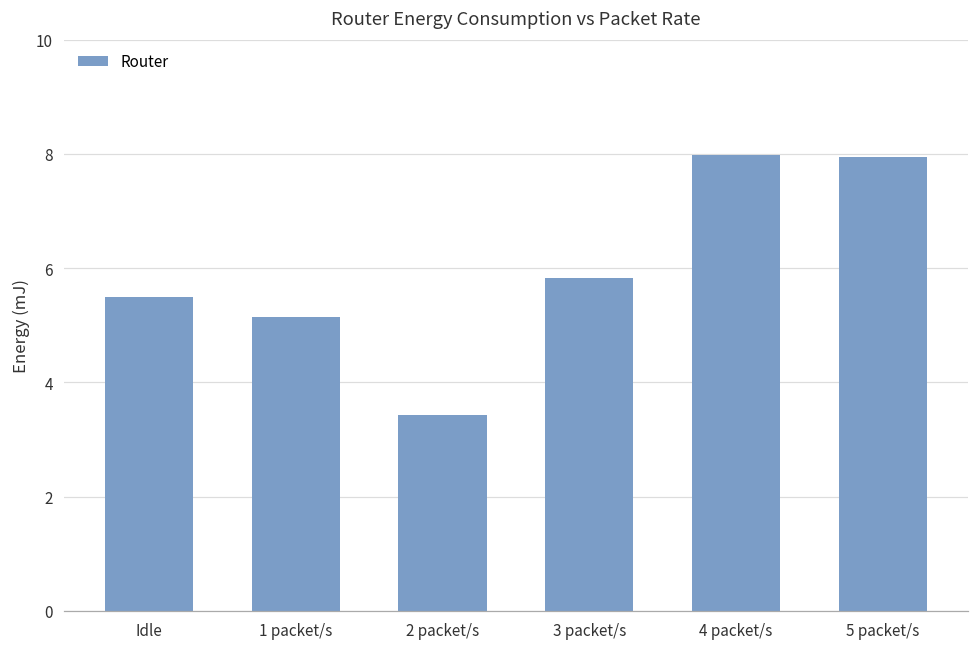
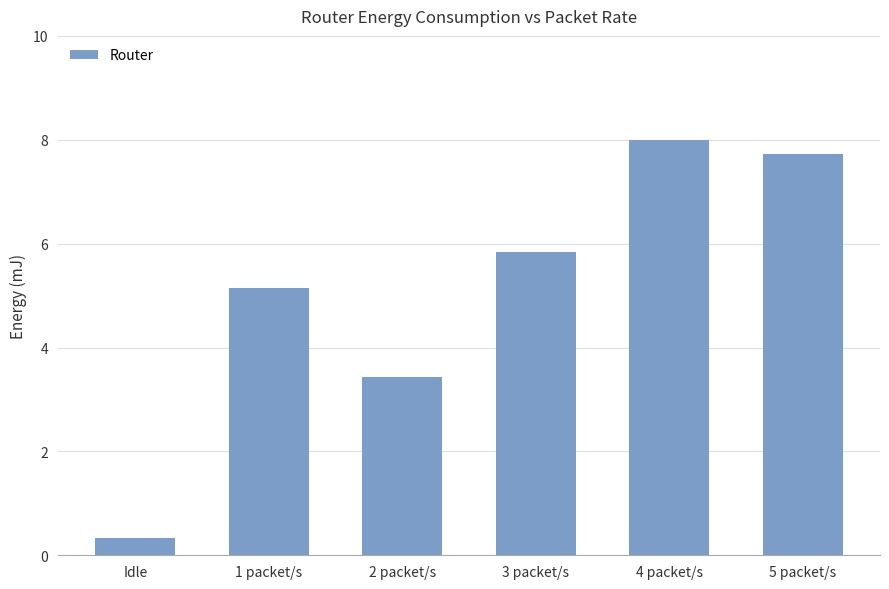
Idle: 5.5 -> 0.3
5 packet/s: 7.9 -> 7.7
